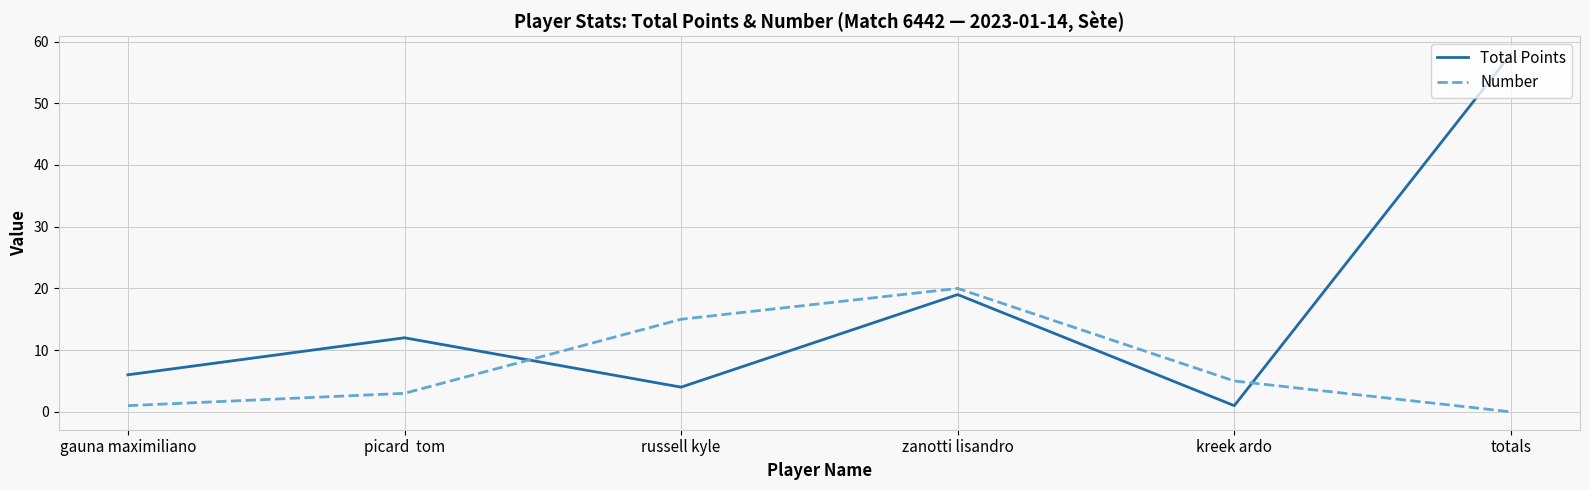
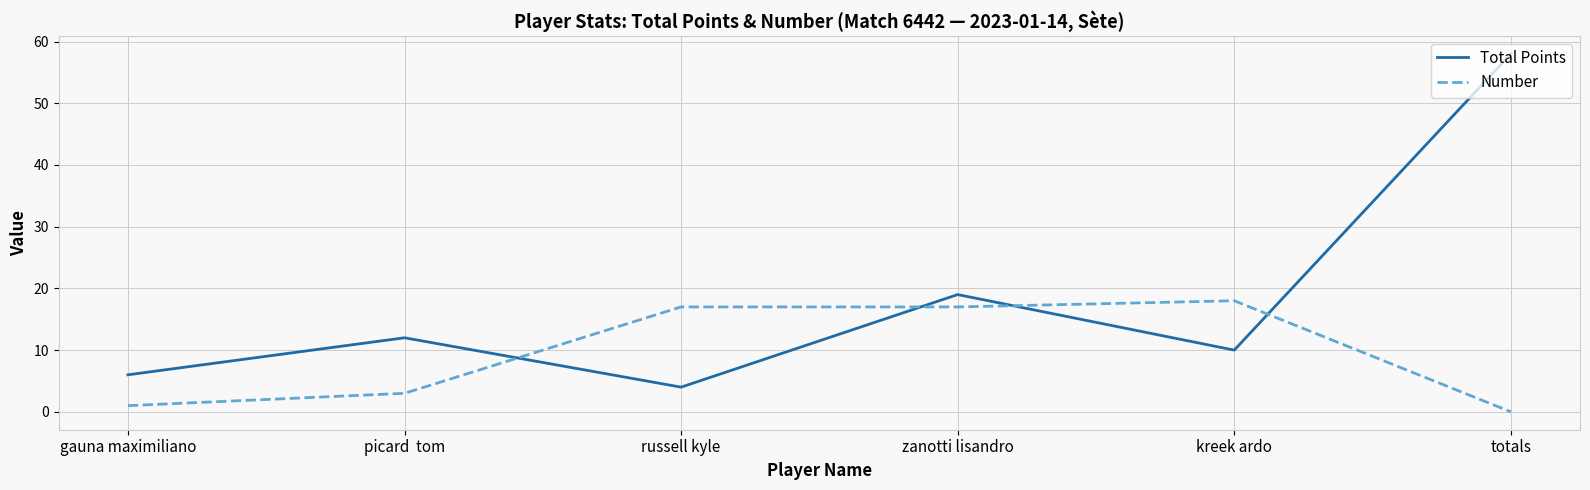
Number, russell kyle: 15 -> 17
Number, zanotti lisandro: 20 -> 17
Total Points, kreek ardo: 1 -> 10
Number, kreek ardo: 5 -> 18
